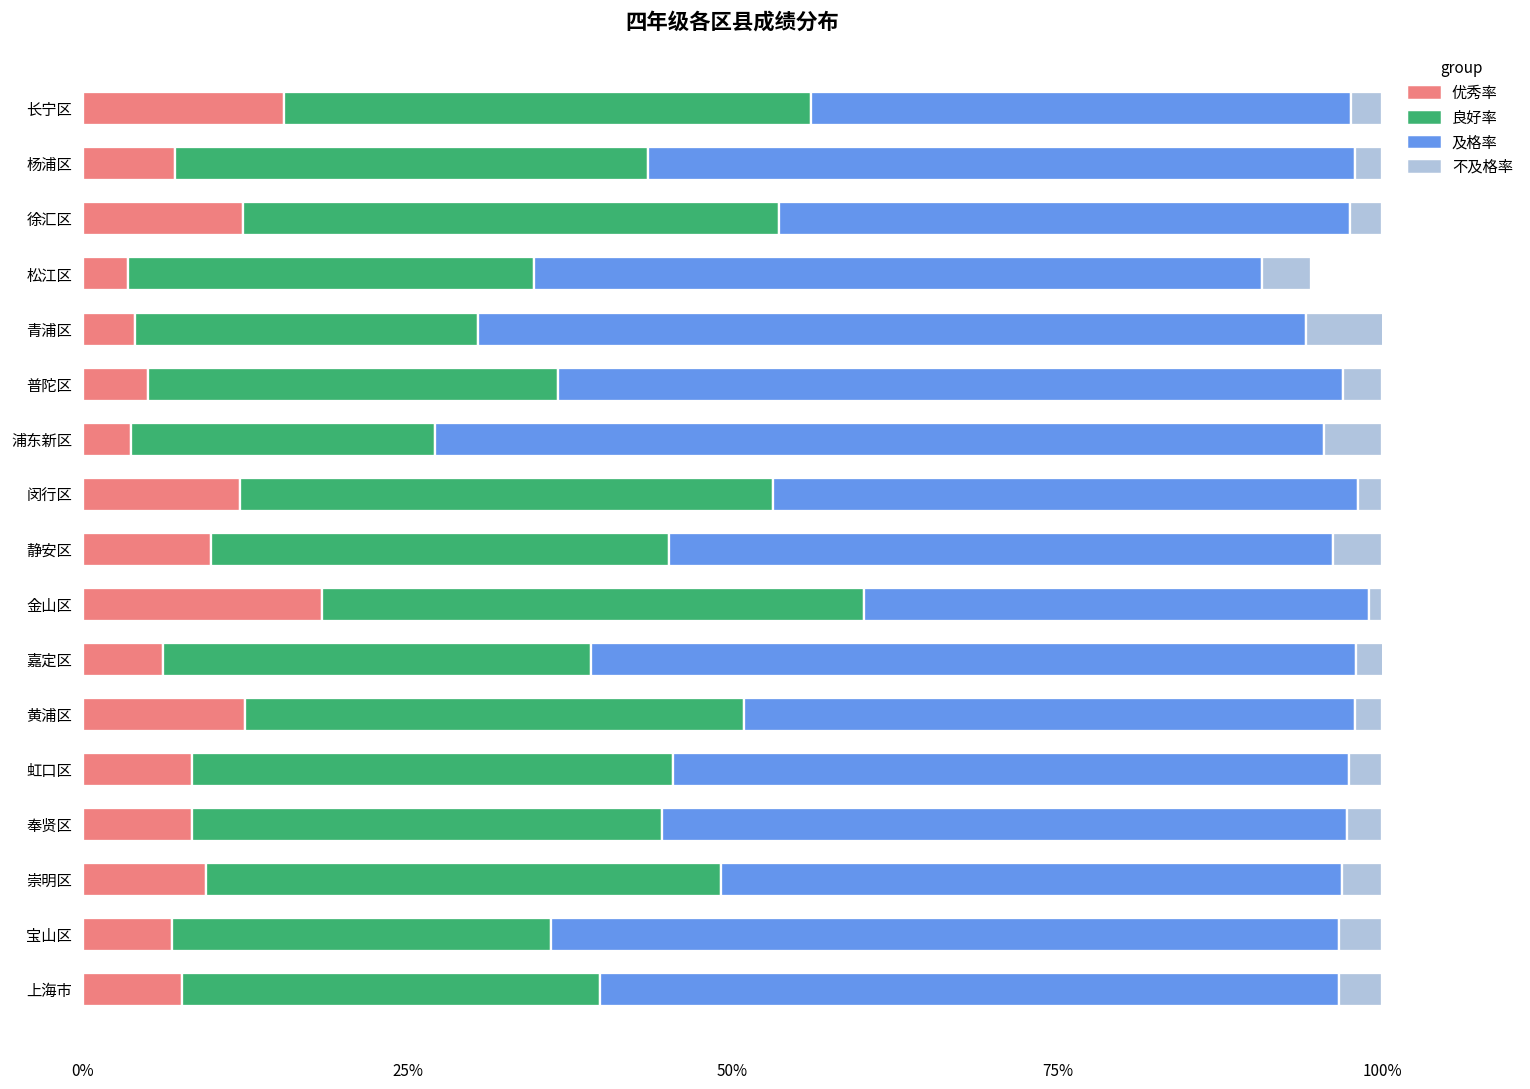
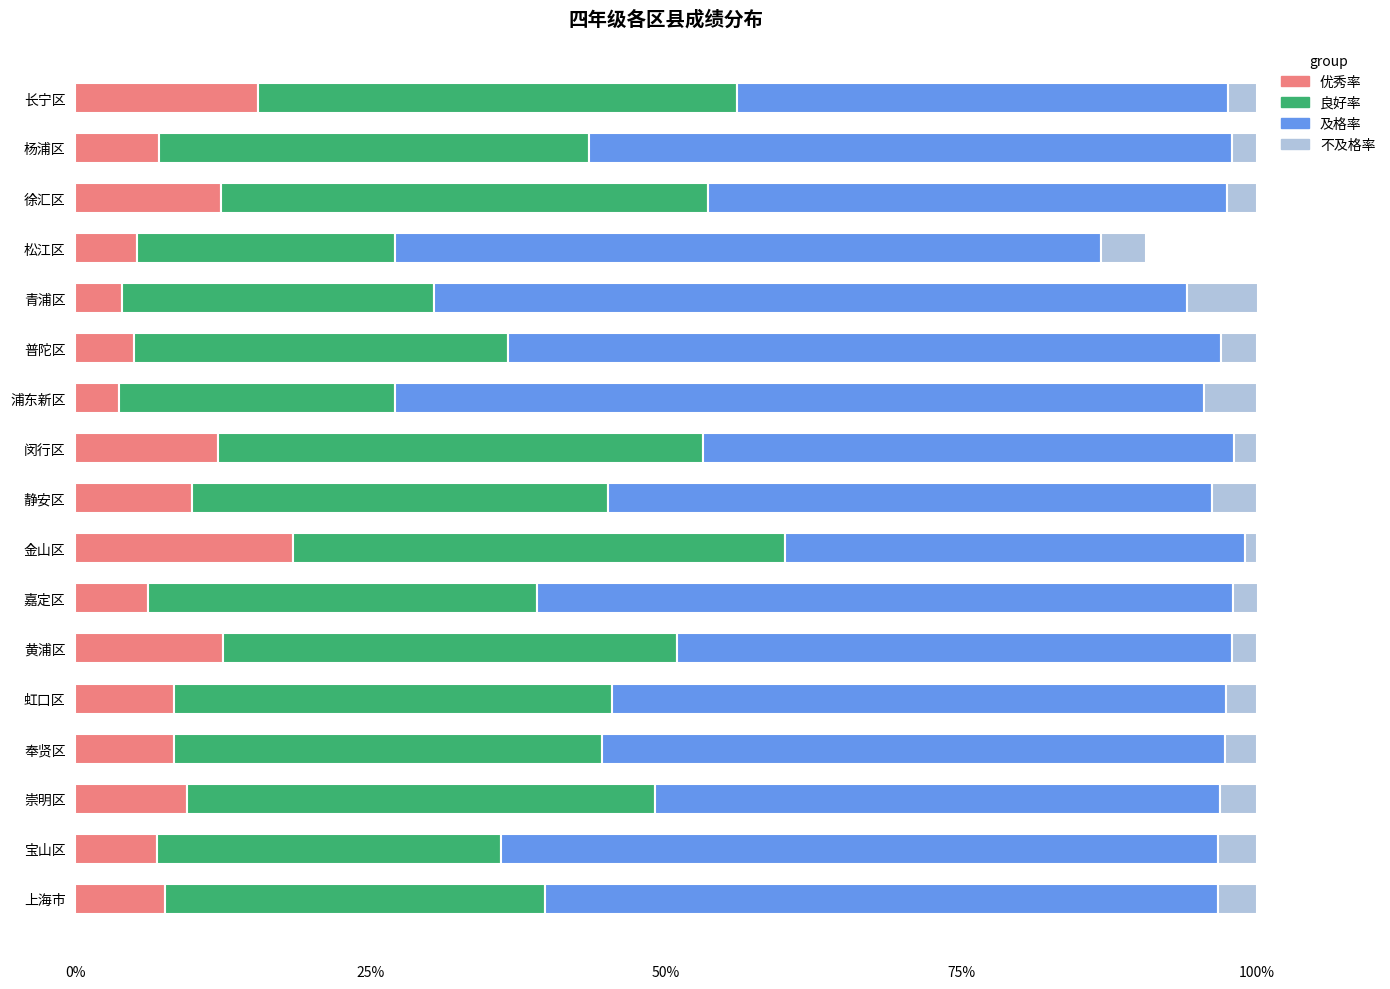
优秀率, 松江区: 3.5% -> 5.2%
良好率, 松江区: 31.2% -> 21.9%
及格率, 松江区: 56.0% -> 59.7%
